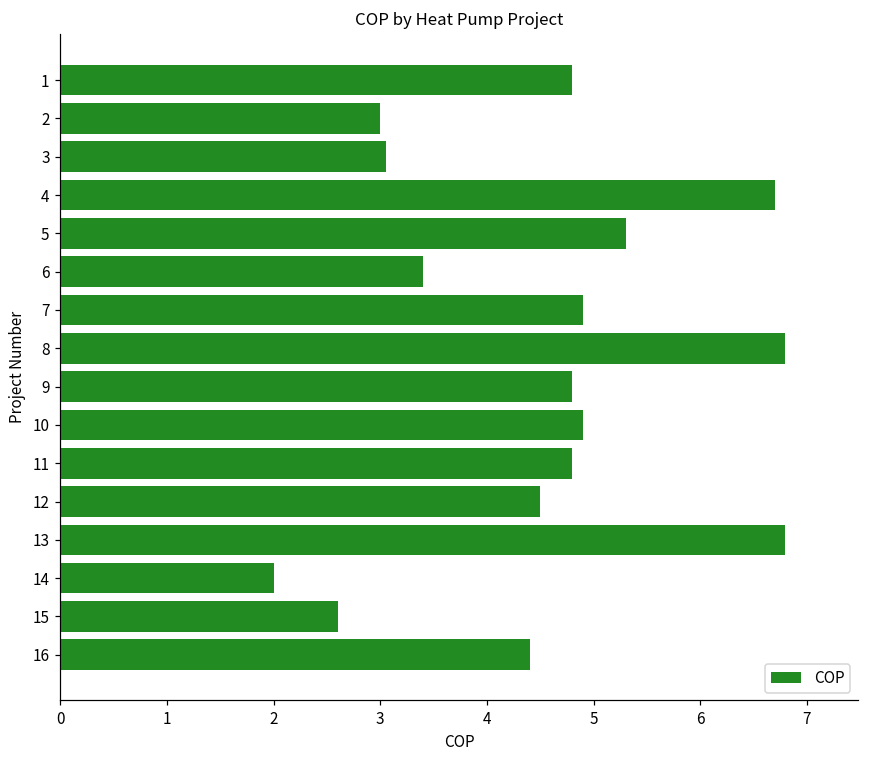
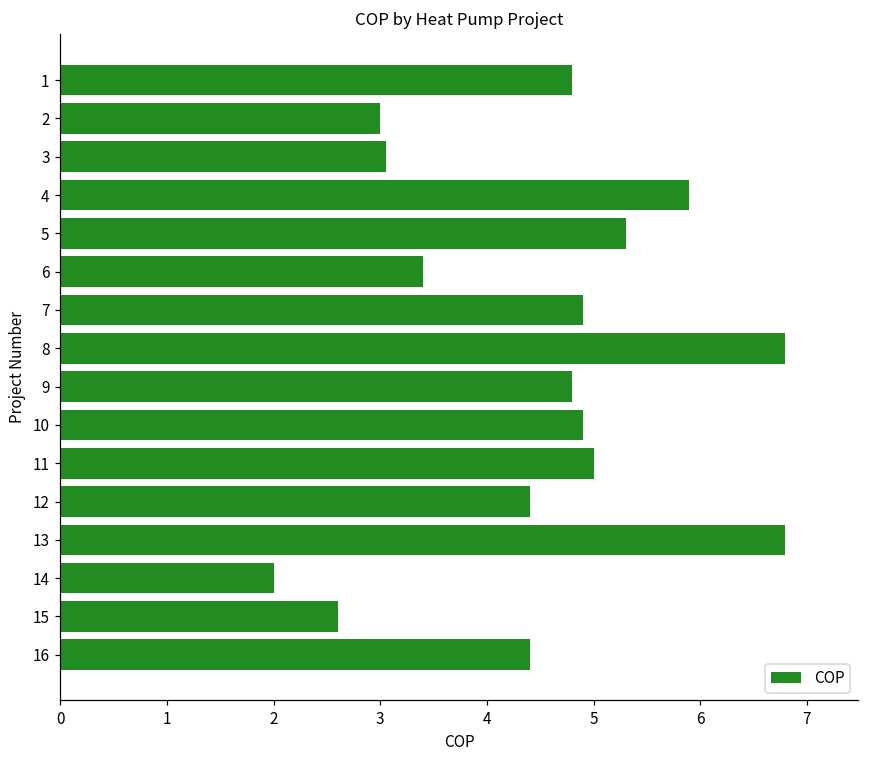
4: 6.7 -> 5.9
11: 4.8 -> 5.0
12: 4.5 -> 4.4
